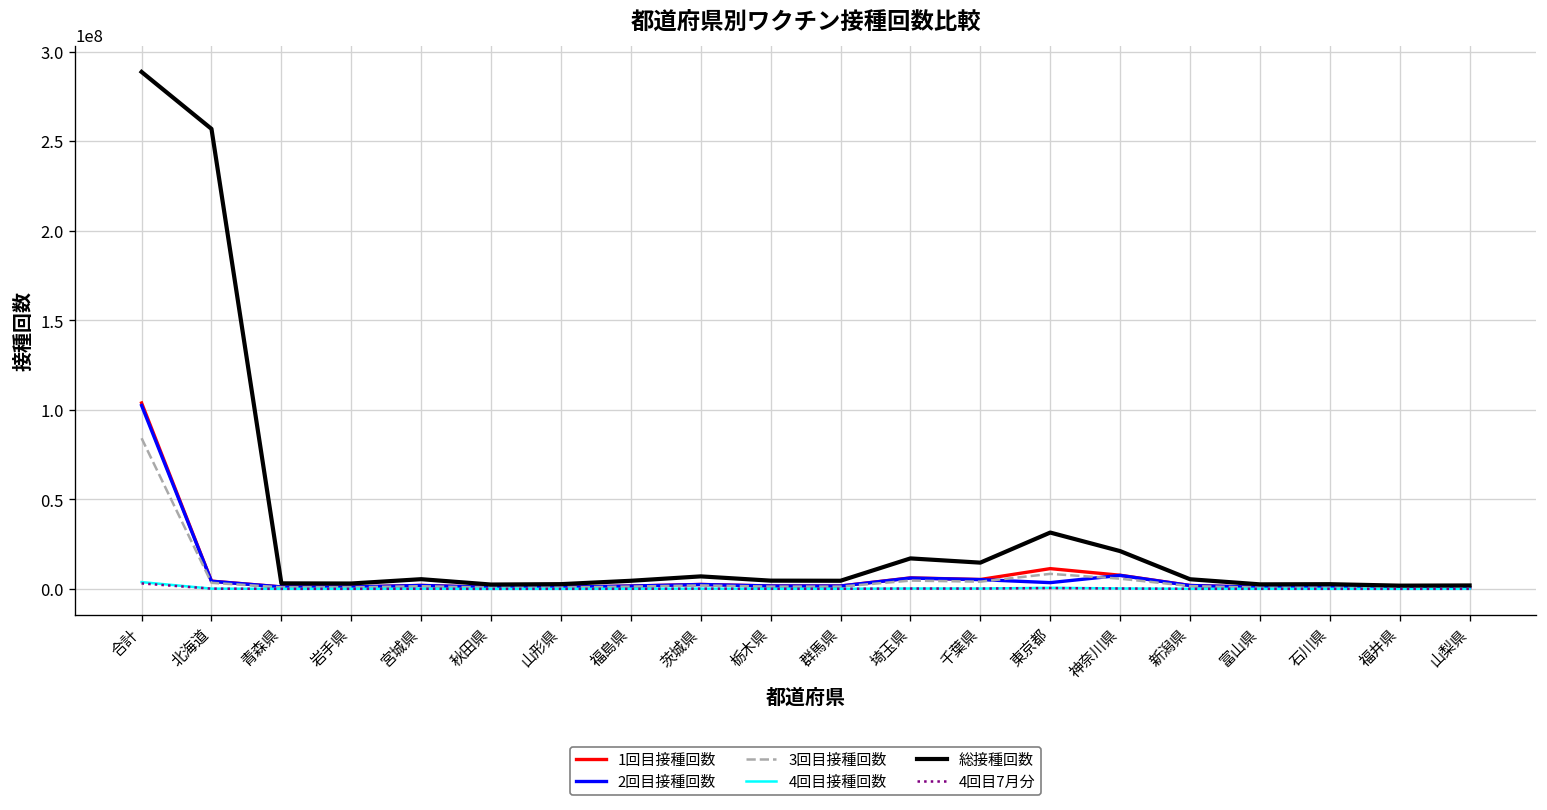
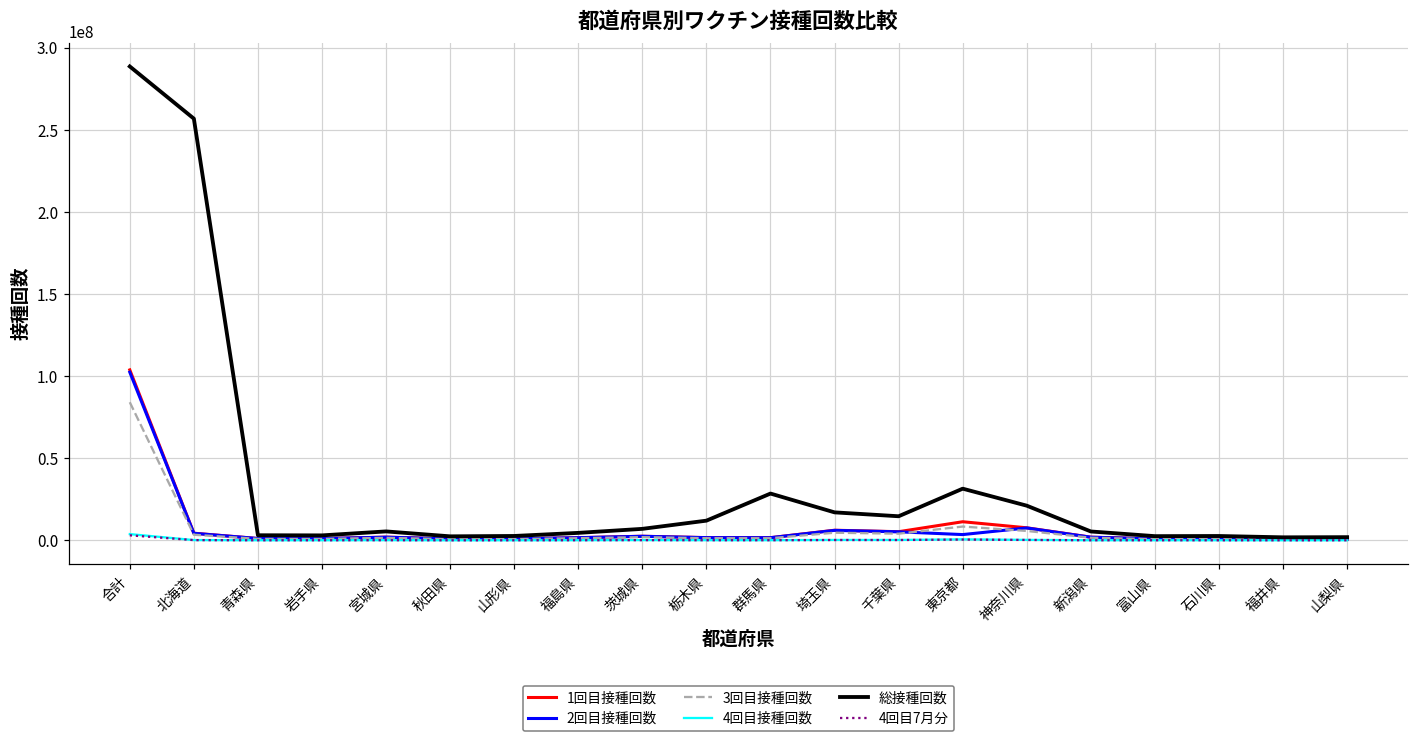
総接種回数, 栃木県: 5000000 -> 12000000
総接種回数, 群馬県: 5000000 -> 28000000
